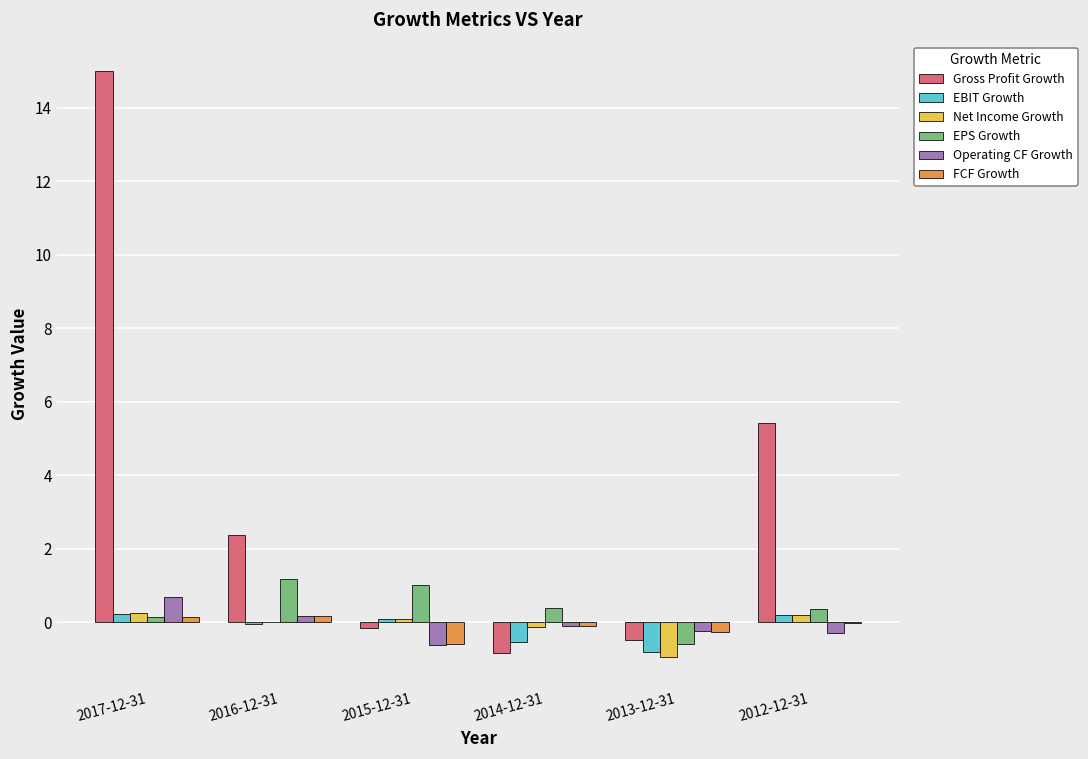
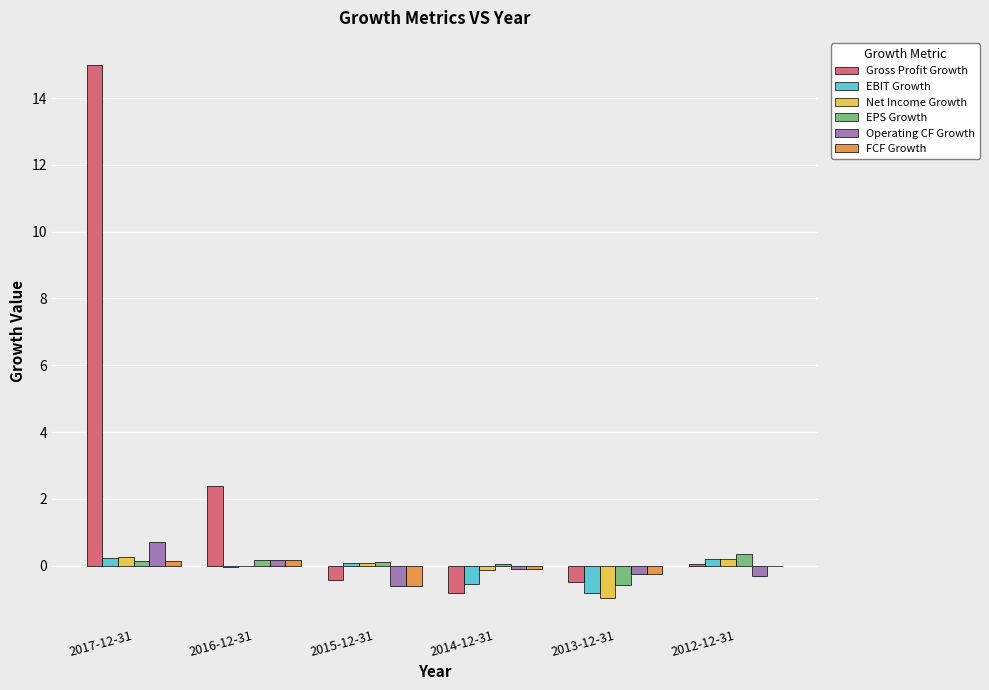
EPS Growth, 2016-12-31: 1.2 -> 0.2
Gross Profit Growth, 2015-12-31: -0.2 -> -0.4
EPS Growth, 2015-12-31: 1.0 -> 0.1
EPS Growth, 2014-12-31: 0.4 -> 0.0
Gross Profit Growth, 2012-12-31: 5.4 -> 0.0
